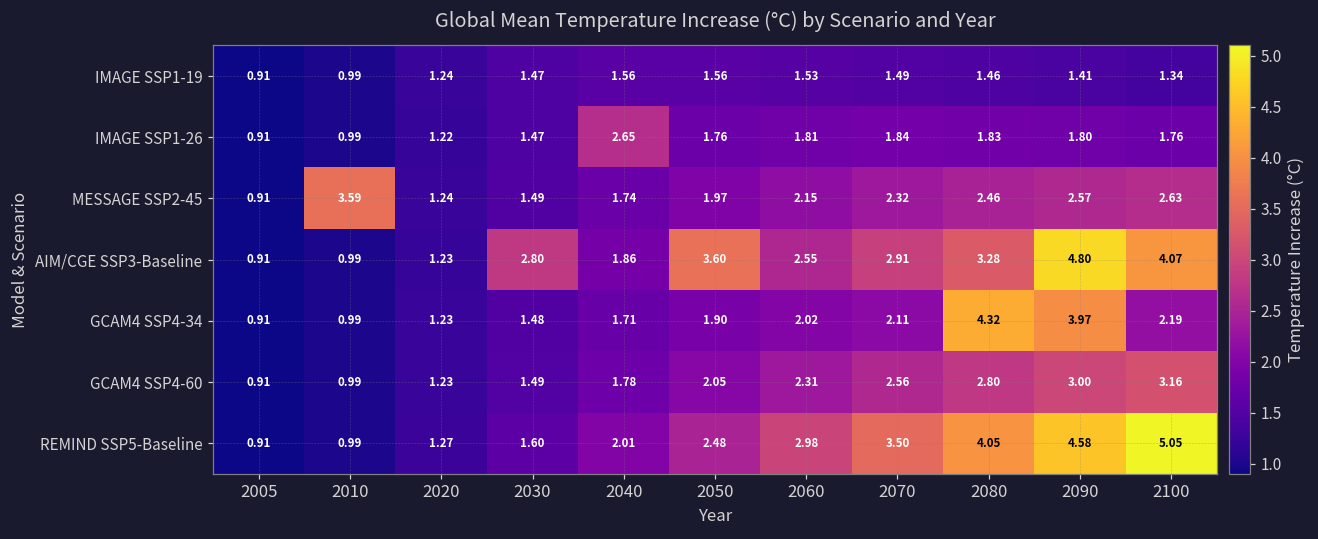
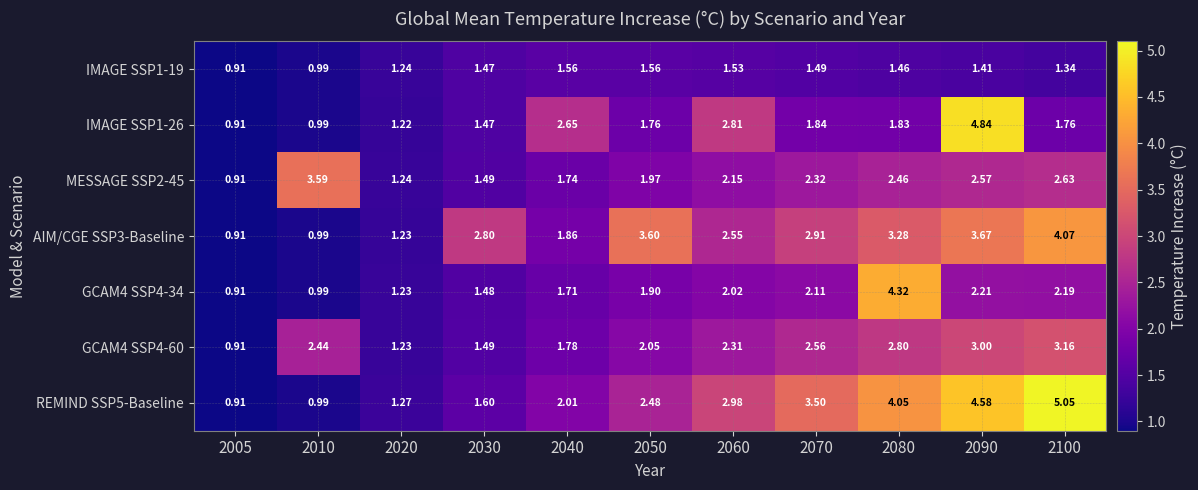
IMAGE SSP1-26, 2060: 1.81 -> 2.81
IMAGE SSP1-26, 2090: 1.80 -> 4.84
AIM/CGE SSP3-Baseline, 2090: 4.80 -> 3.67
GCAM4 SSP4-34, 2090: 3.97 -> 2.21
GCAM4 SSP4-60, 2010: 0.99 -> 2.44
